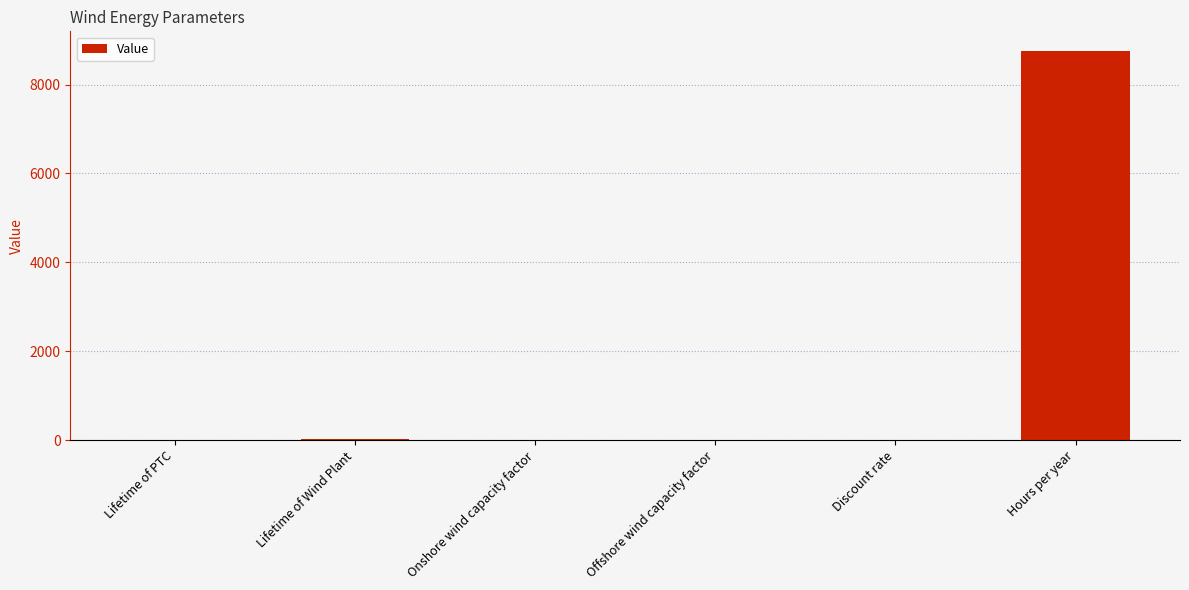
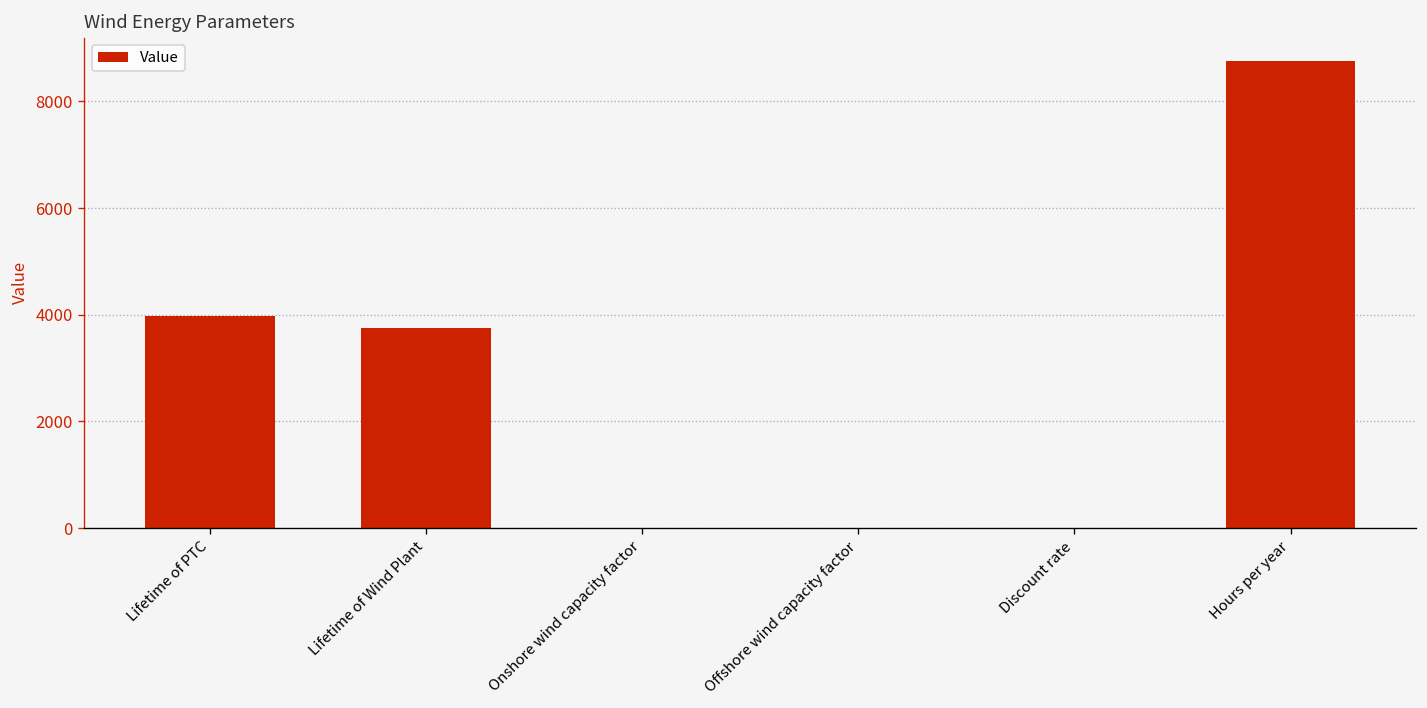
Lifetime of PTC: 0 -> 4000
Lifetime of Wind Plant: 0 -> 3800
